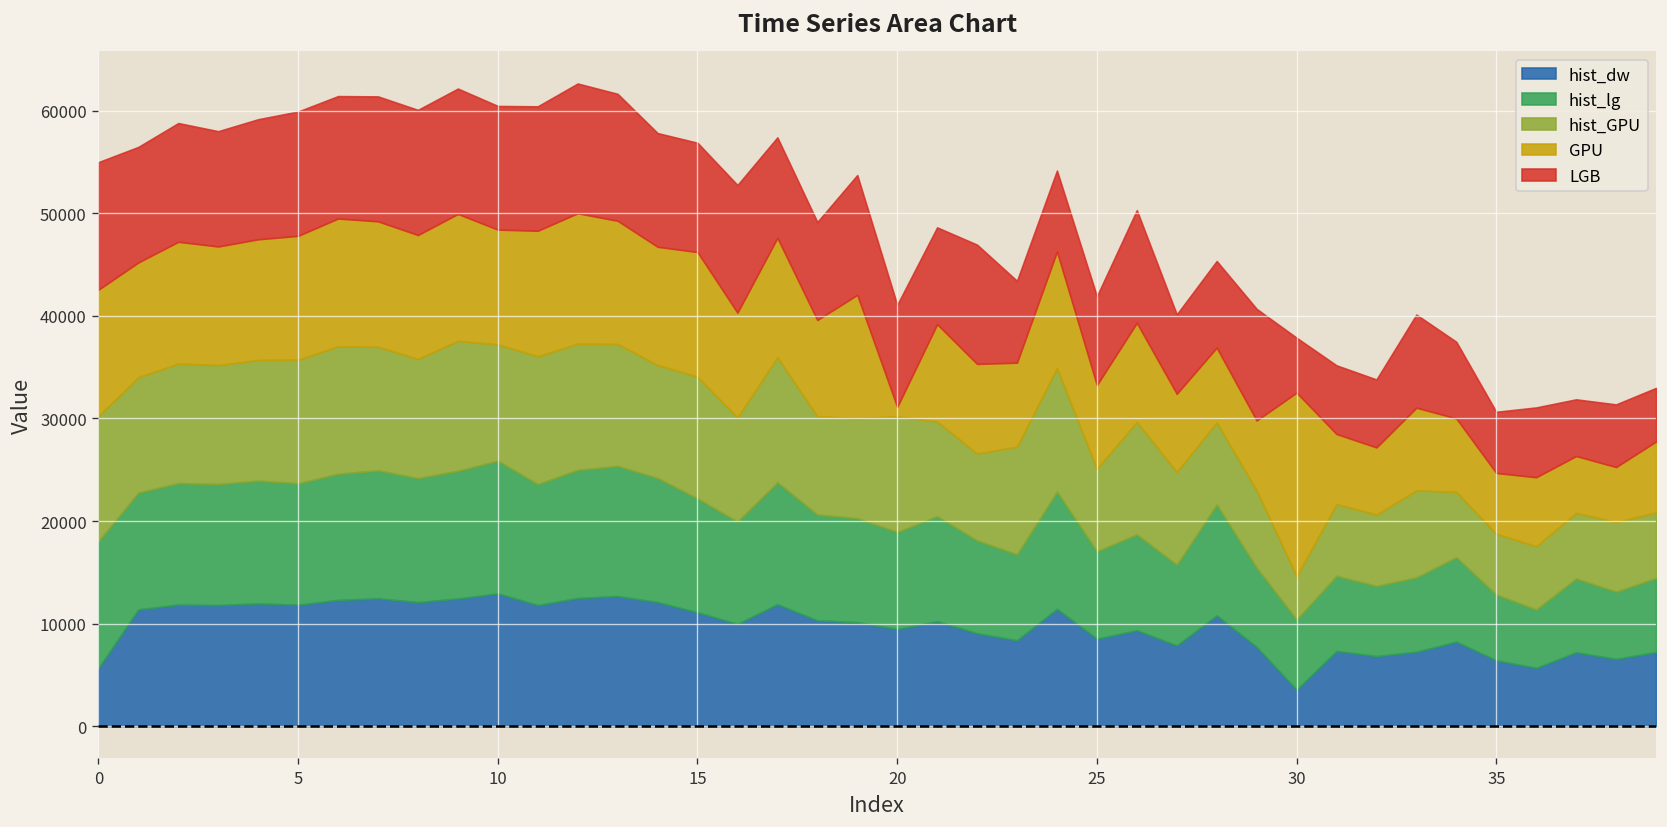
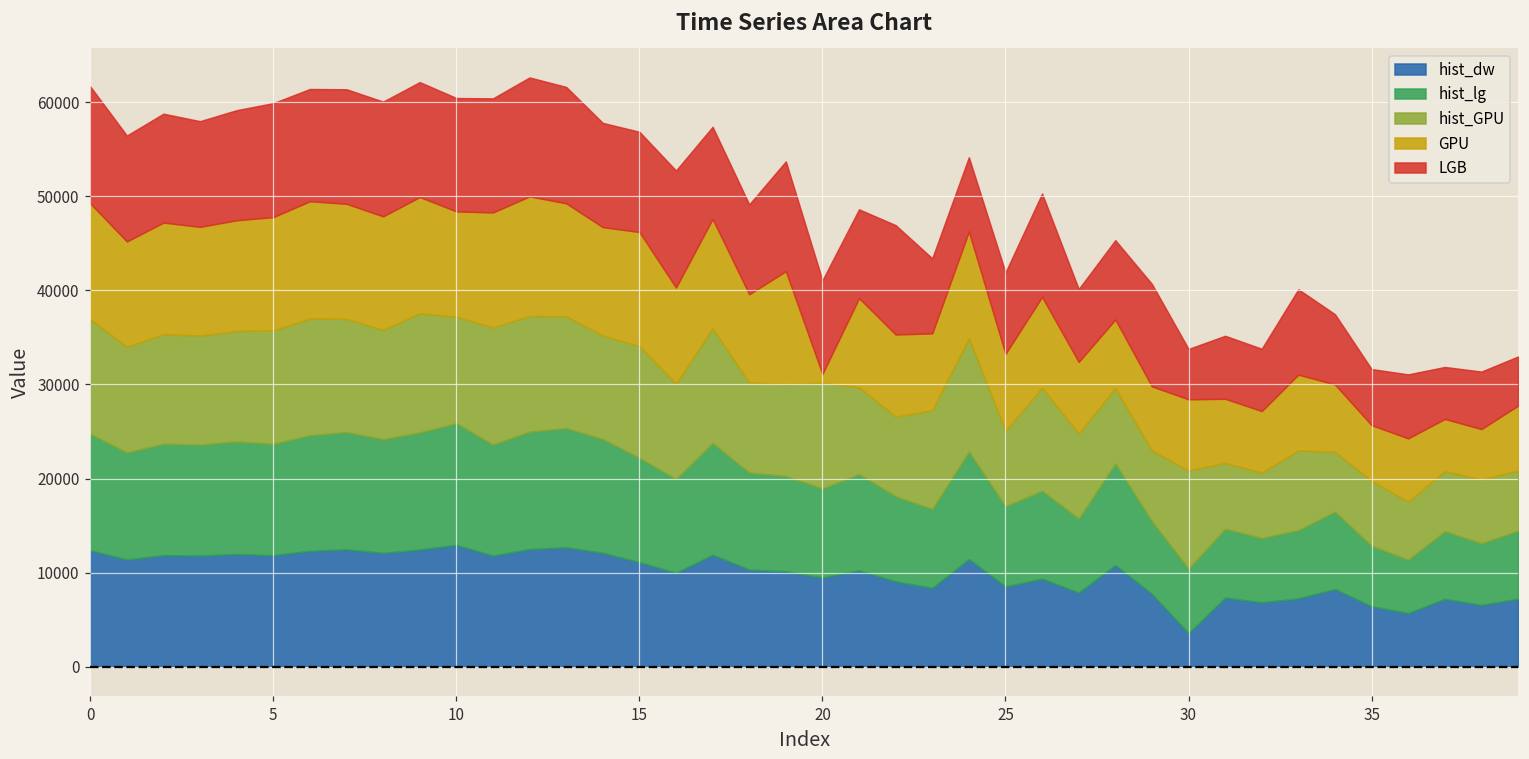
hist_dw, 0: 6000 -> 12000
hist_GPU, 30: 4000 -> 10000
GPU, 30: 18000 -> 8000
hist_GPU, 35: 6000 -> 7000
